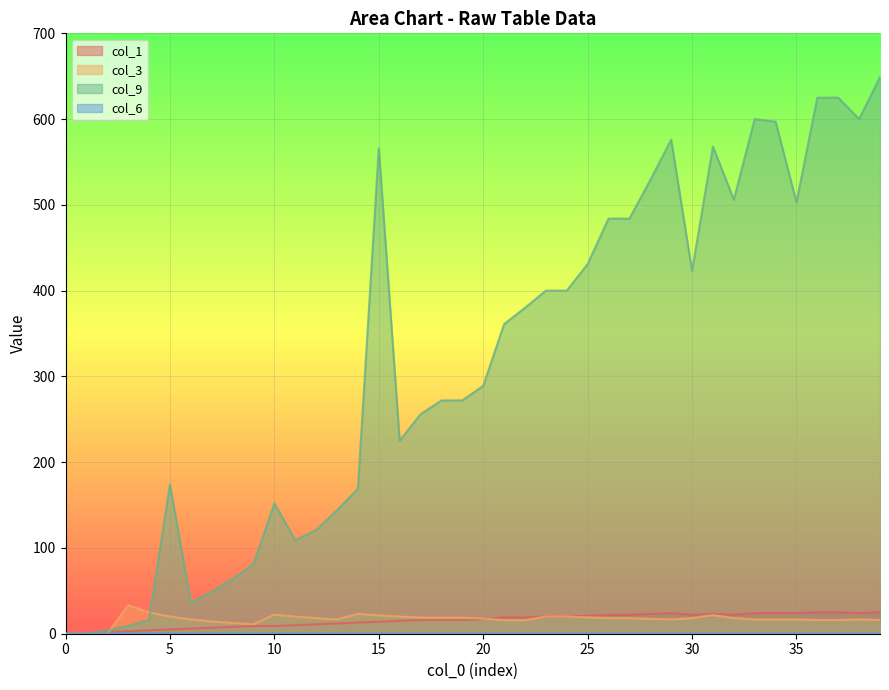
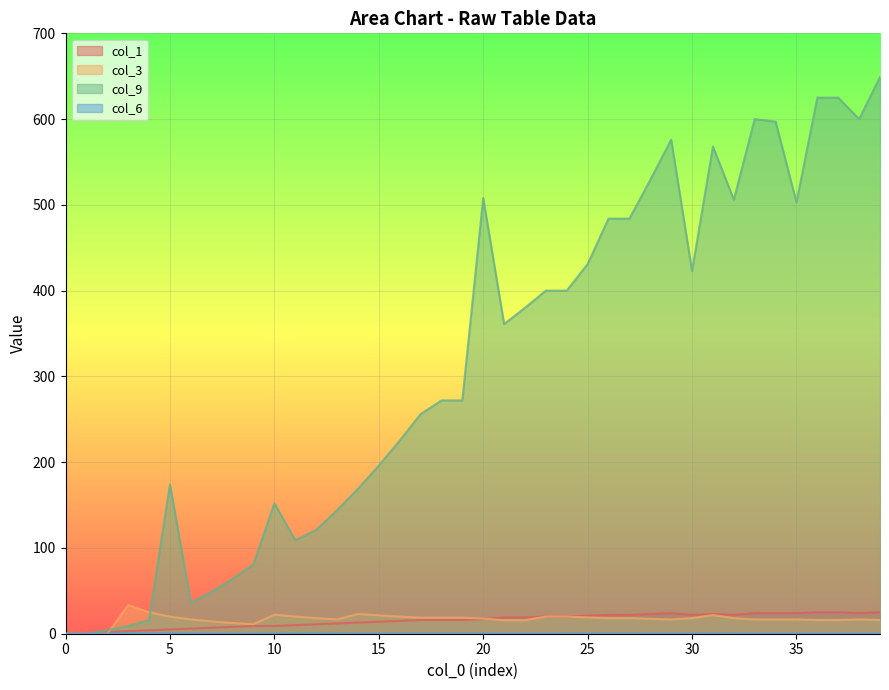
col_9, 15: 570 -> 200
col_9, 20: 290 -> 510
